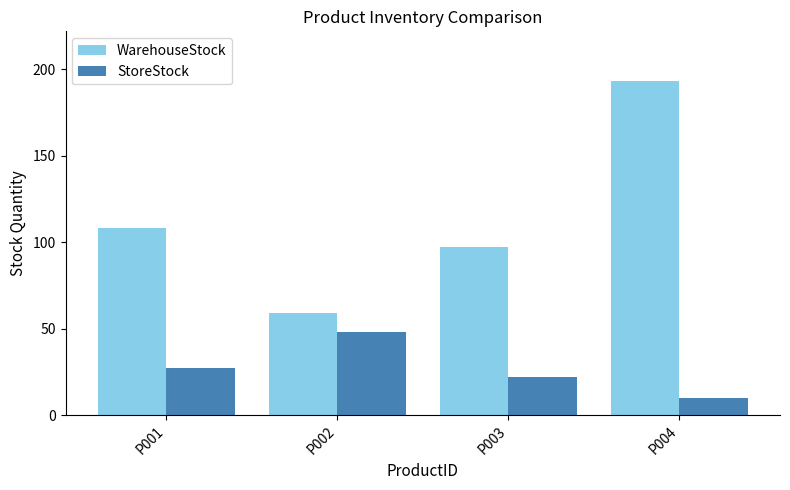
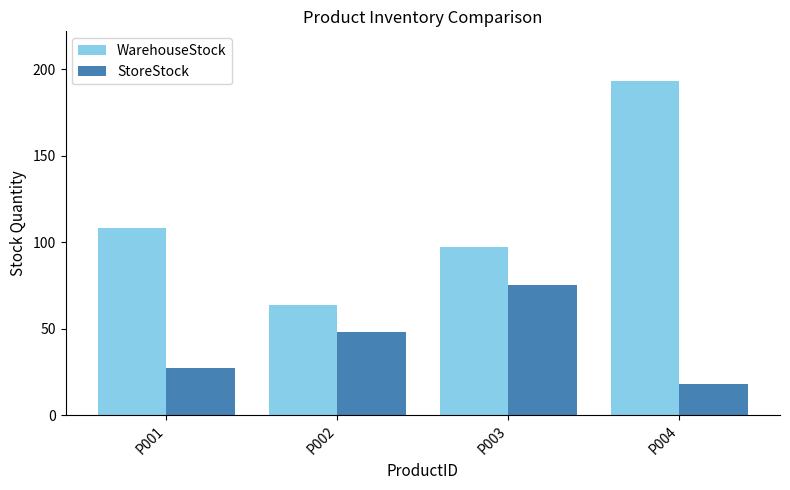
WarehouseStock, P002: 59 -> 64
StoreStock, P003: 22 -> 75
StoreStock, P004: 10 -> 18
